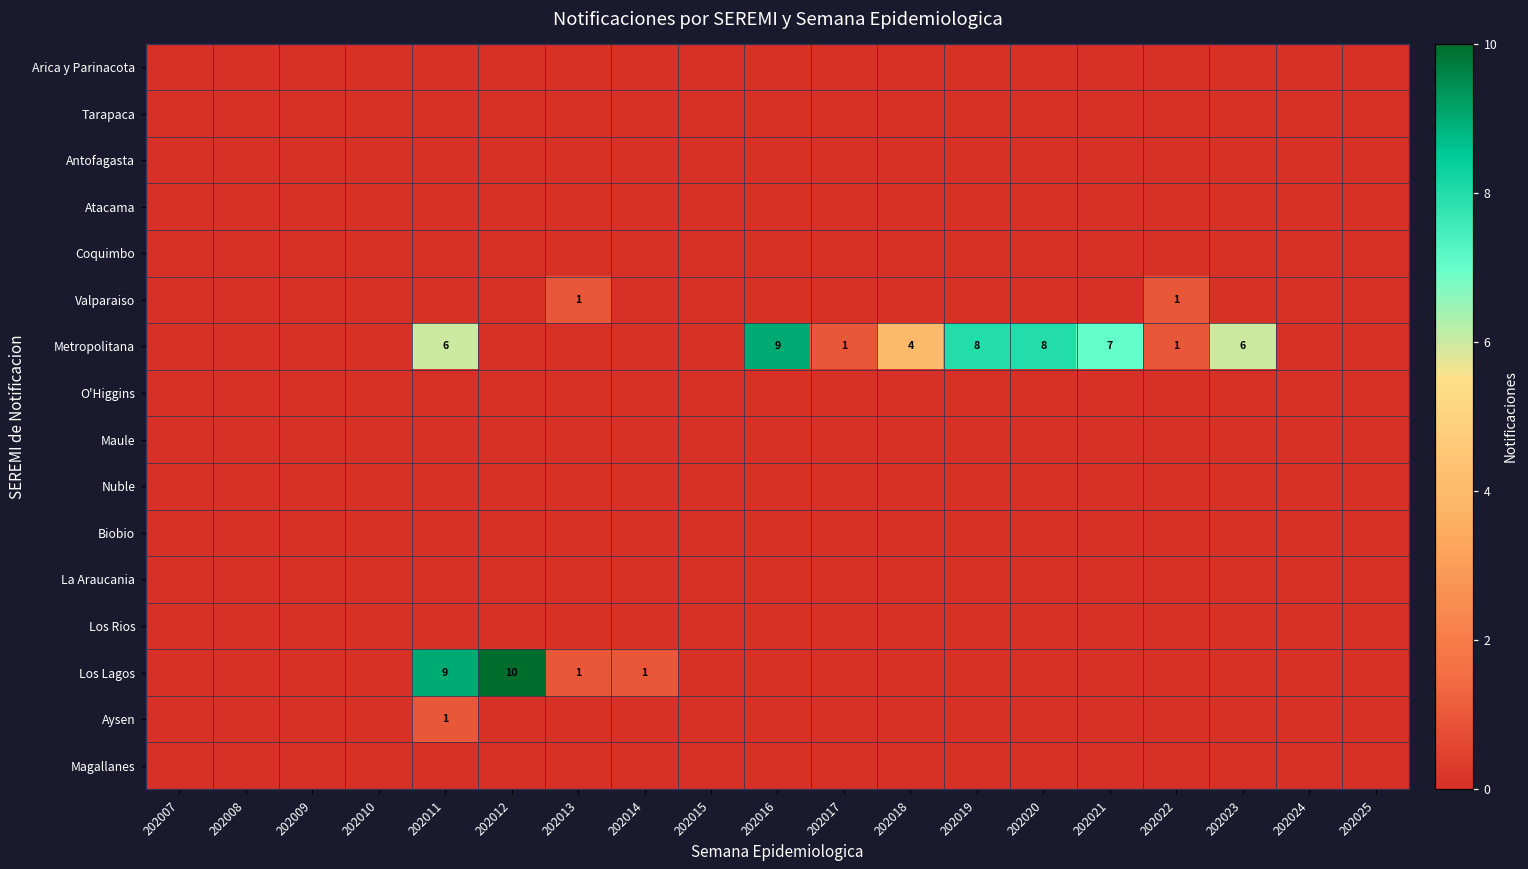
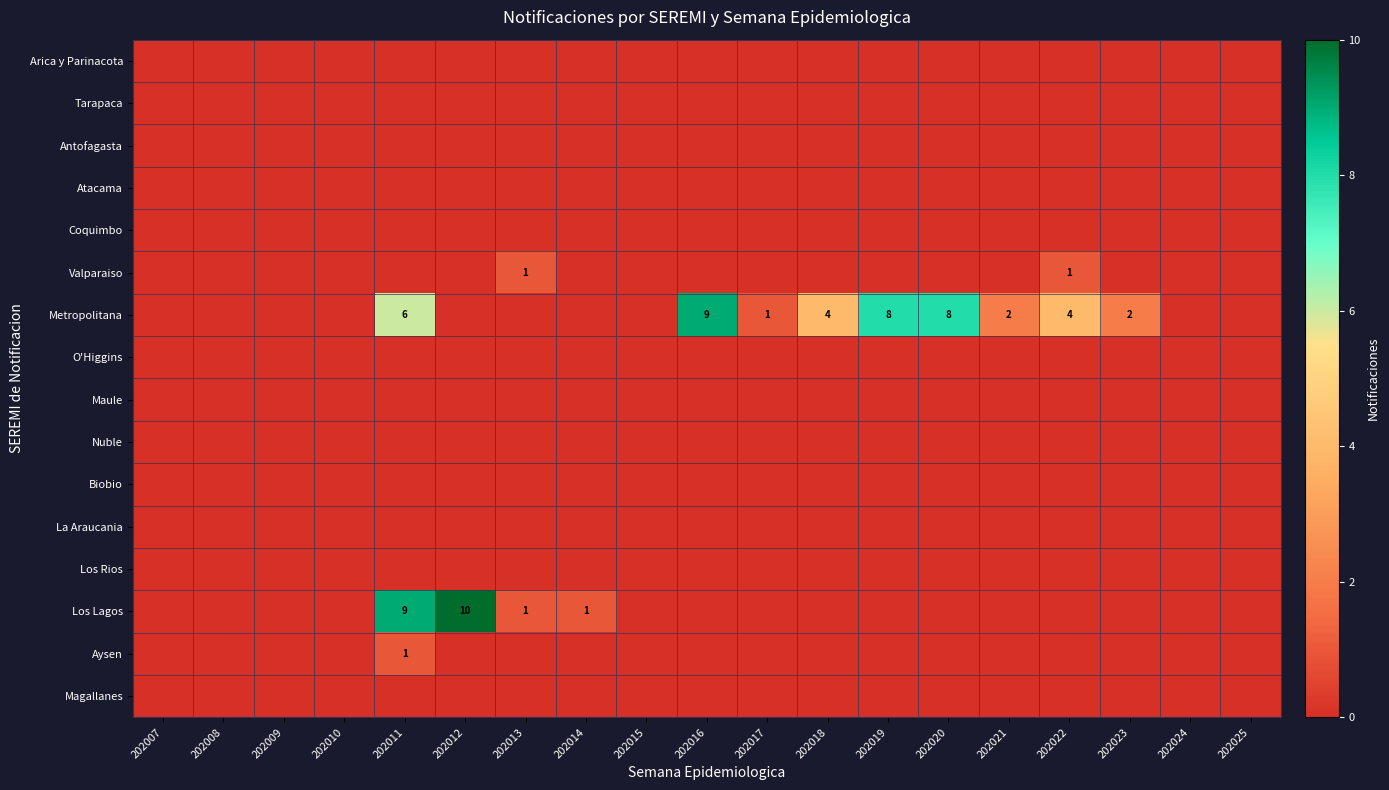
Metropolitana, 202021: 7 -> 2
Metropolitana, 202022: 1 -> 4
Metropolitana, 202023: 6 -> 2
